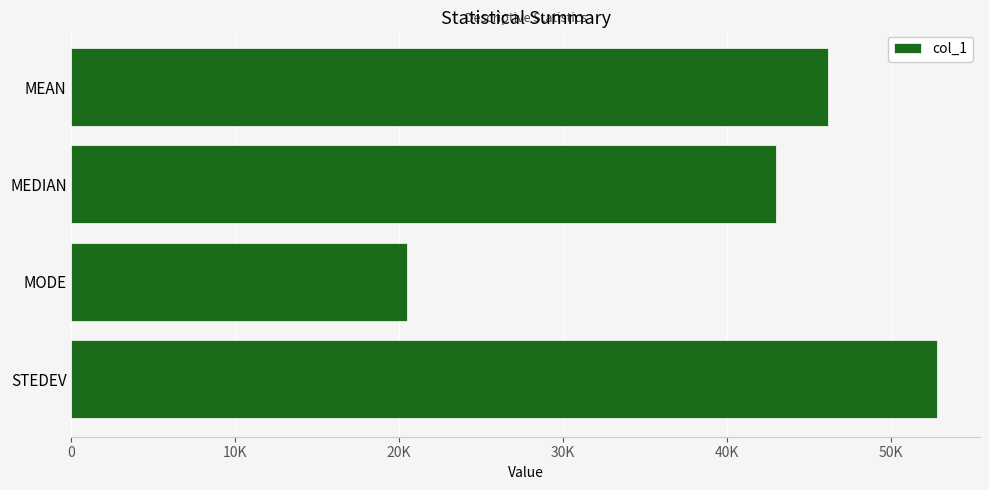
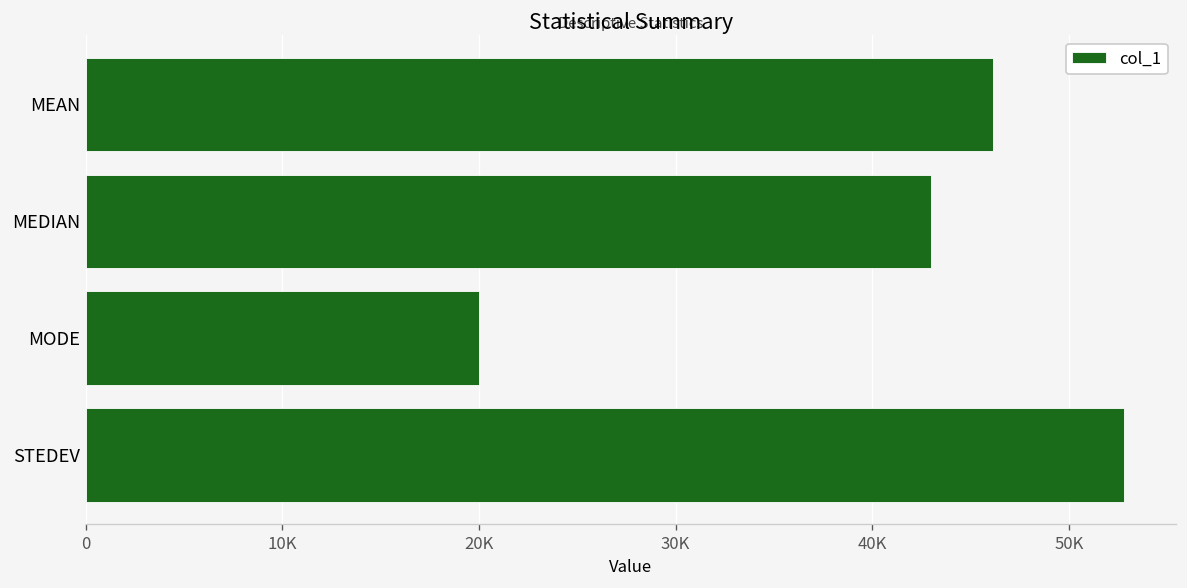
MODE: 20500 -> 20000
